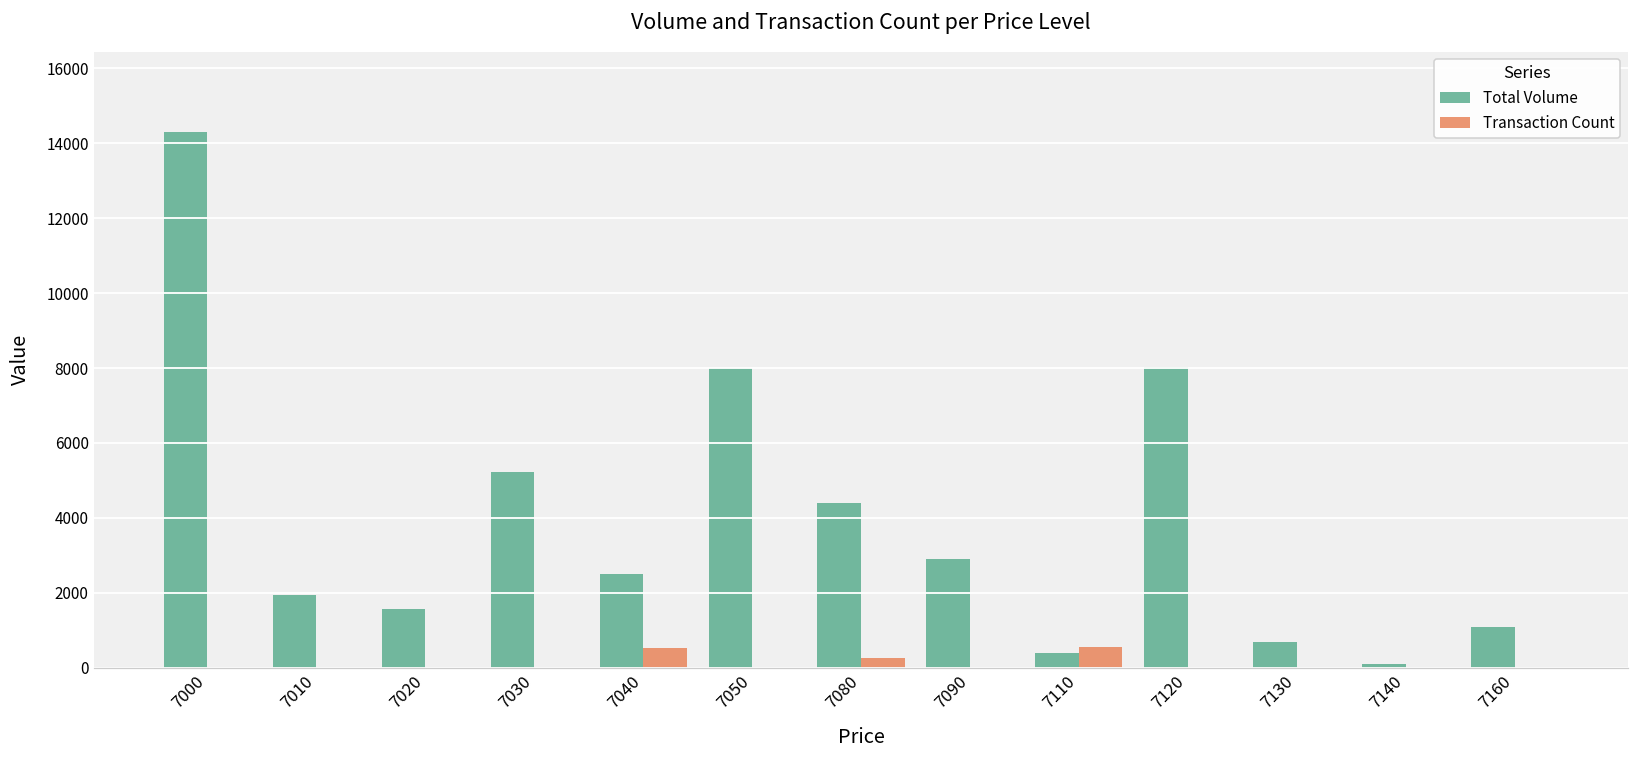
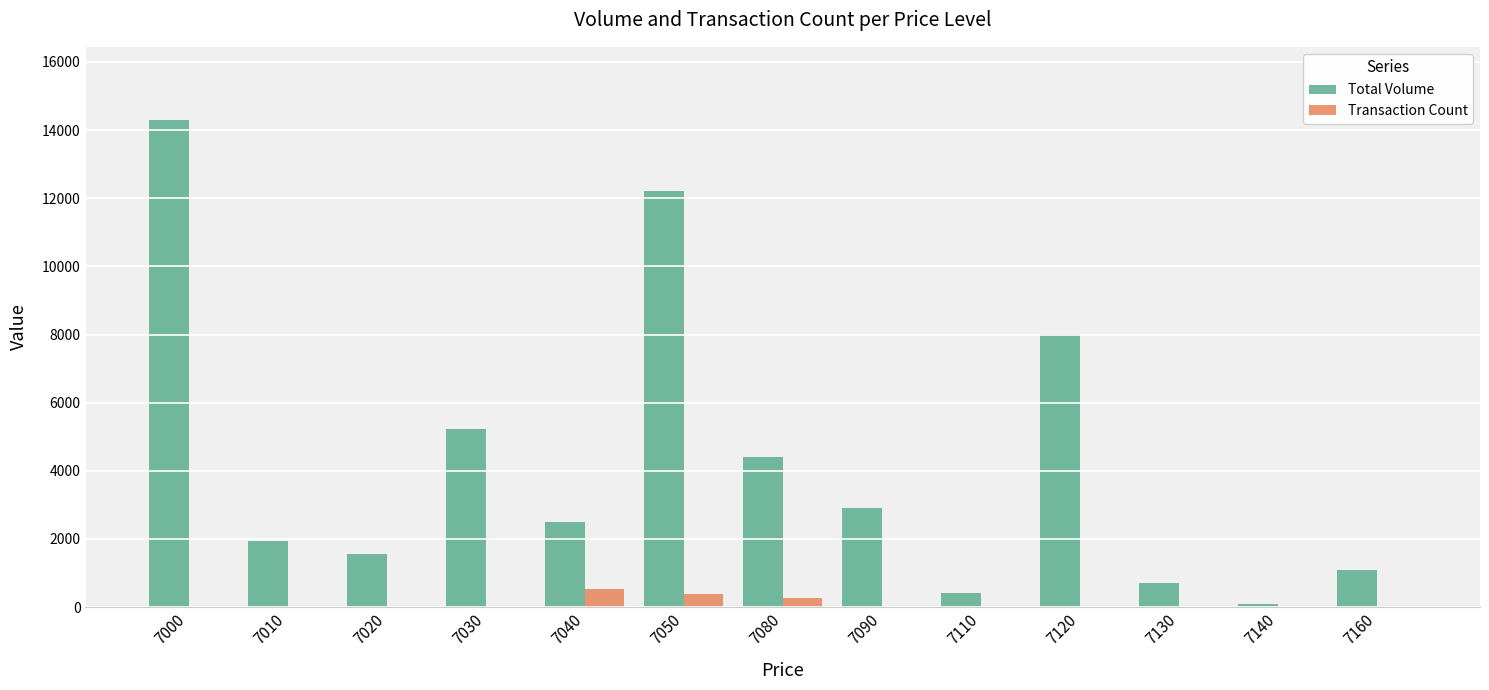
Total Volume, 7050: 8000 -> 12200
Transaction Count, 7050: 0 -> 400
Transaction Count, 7110: 600 -> 0
